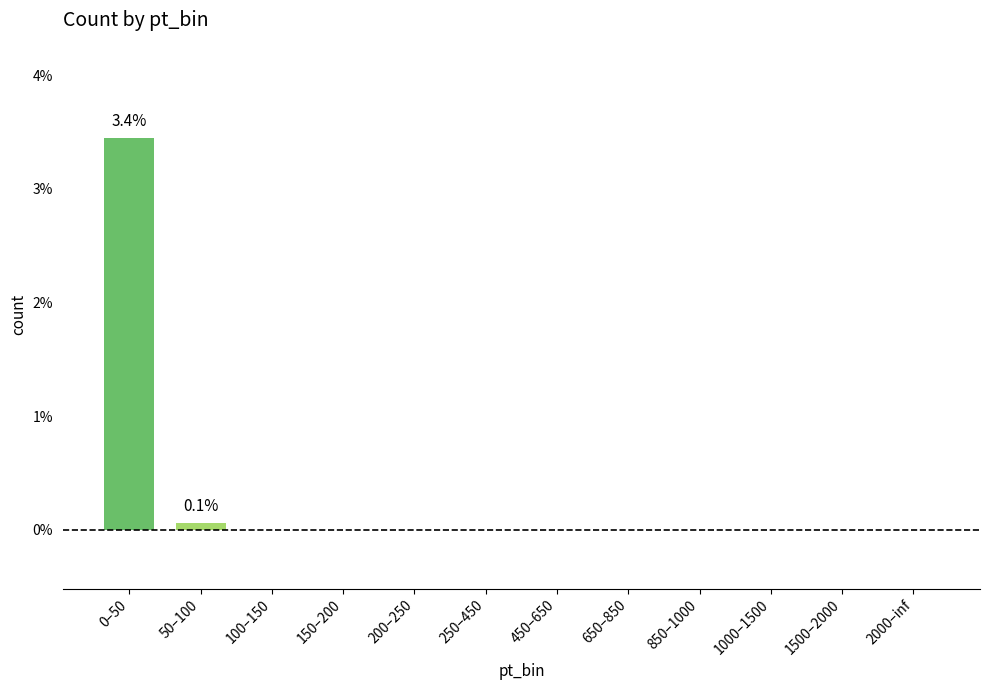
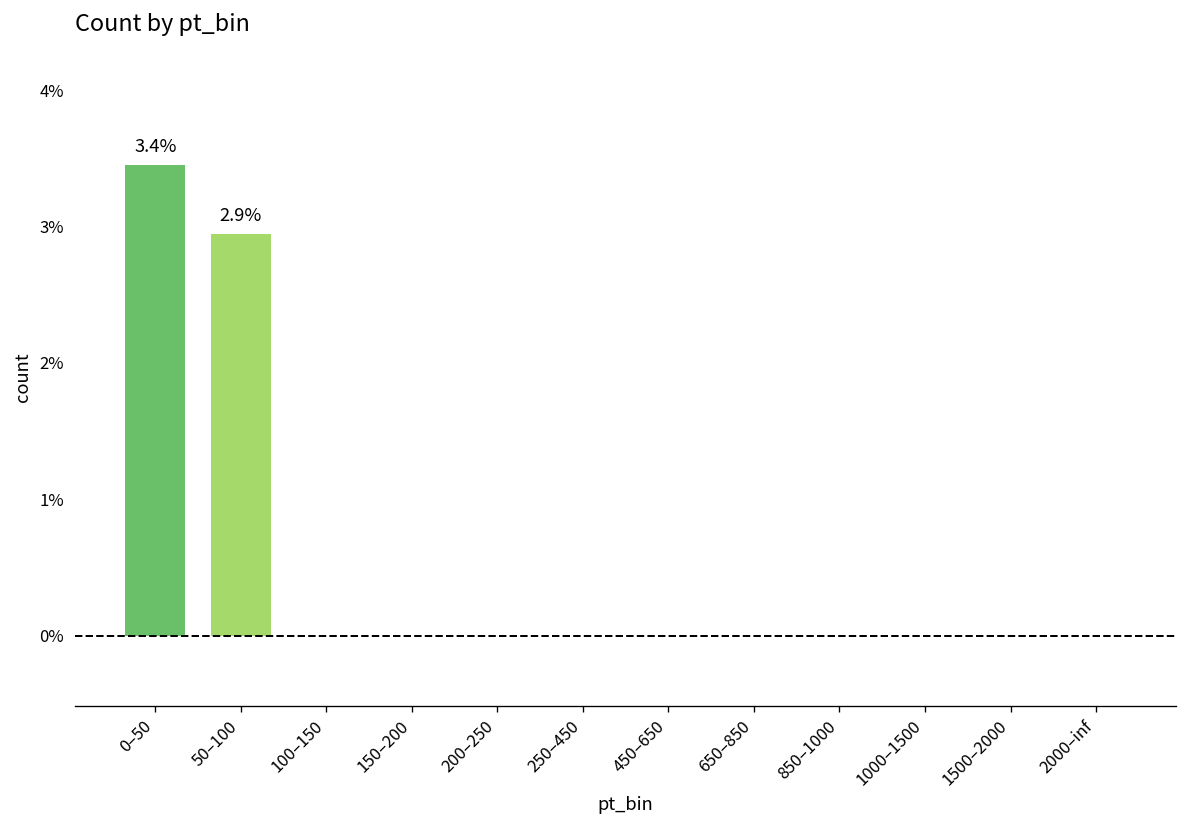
50–100: 0.1% -> 2.9%
